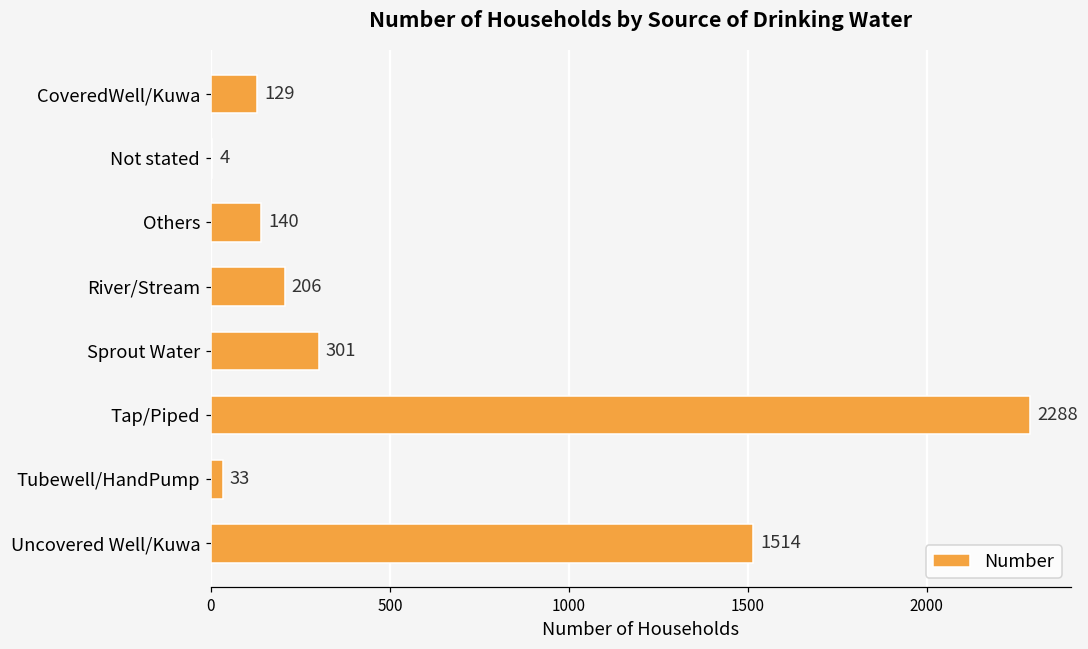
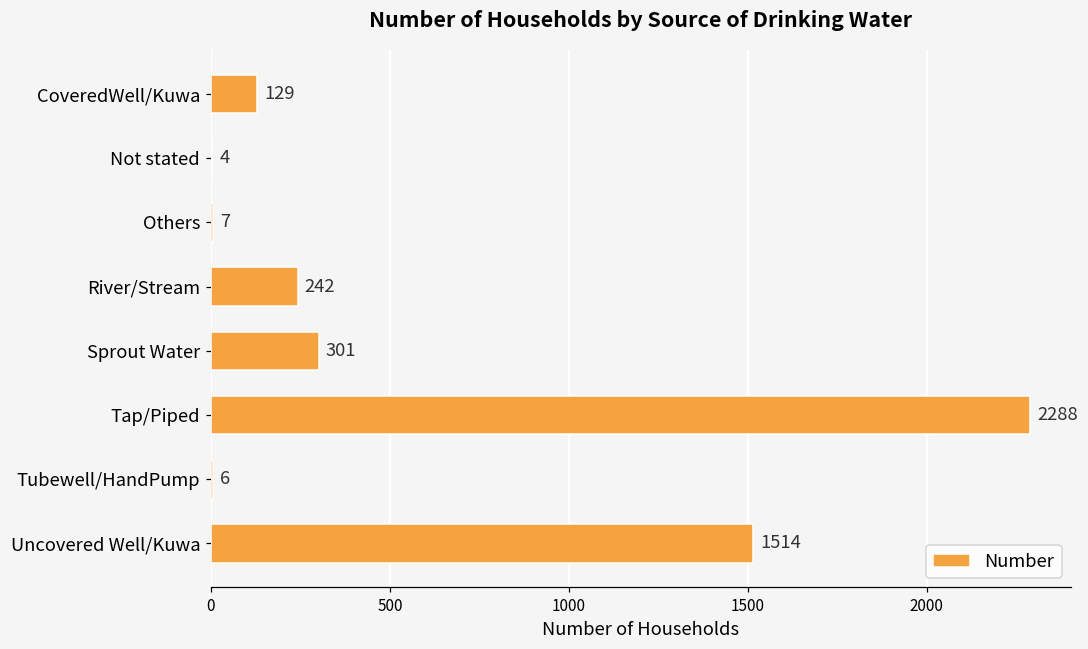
Others: 140 -> 7
River/Stream: 206 -> 242
Tubewell/HandPump: 33 -> 6
